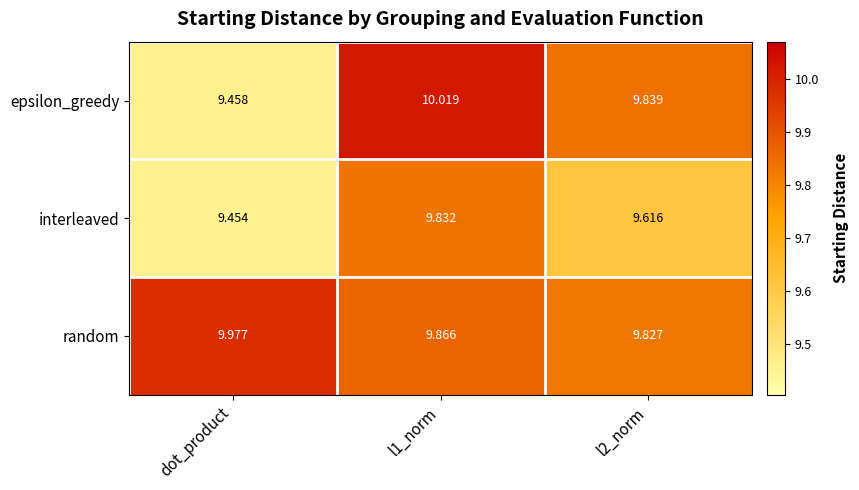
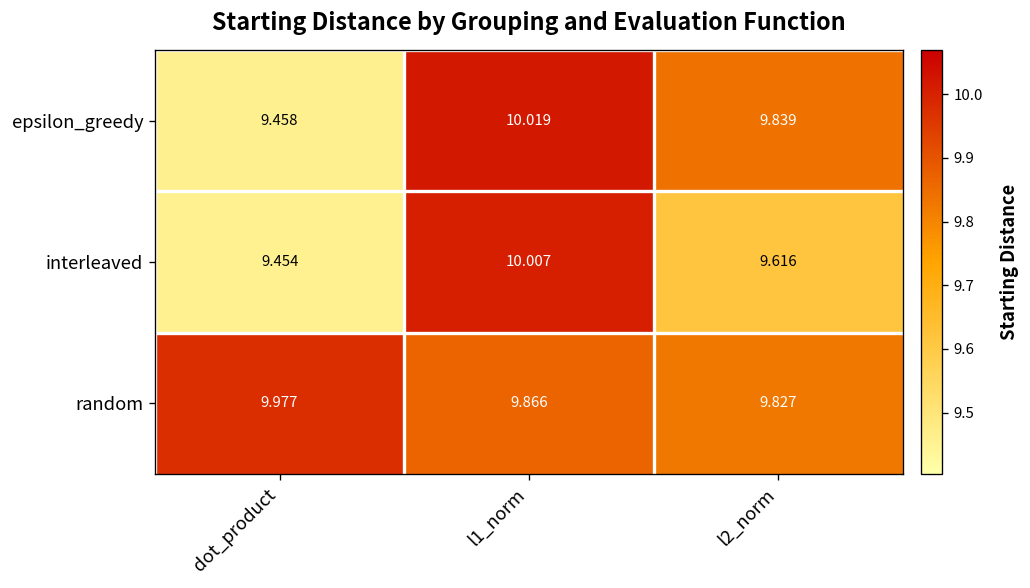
interleaved, l1_norm: 9.832 -> 10.007
